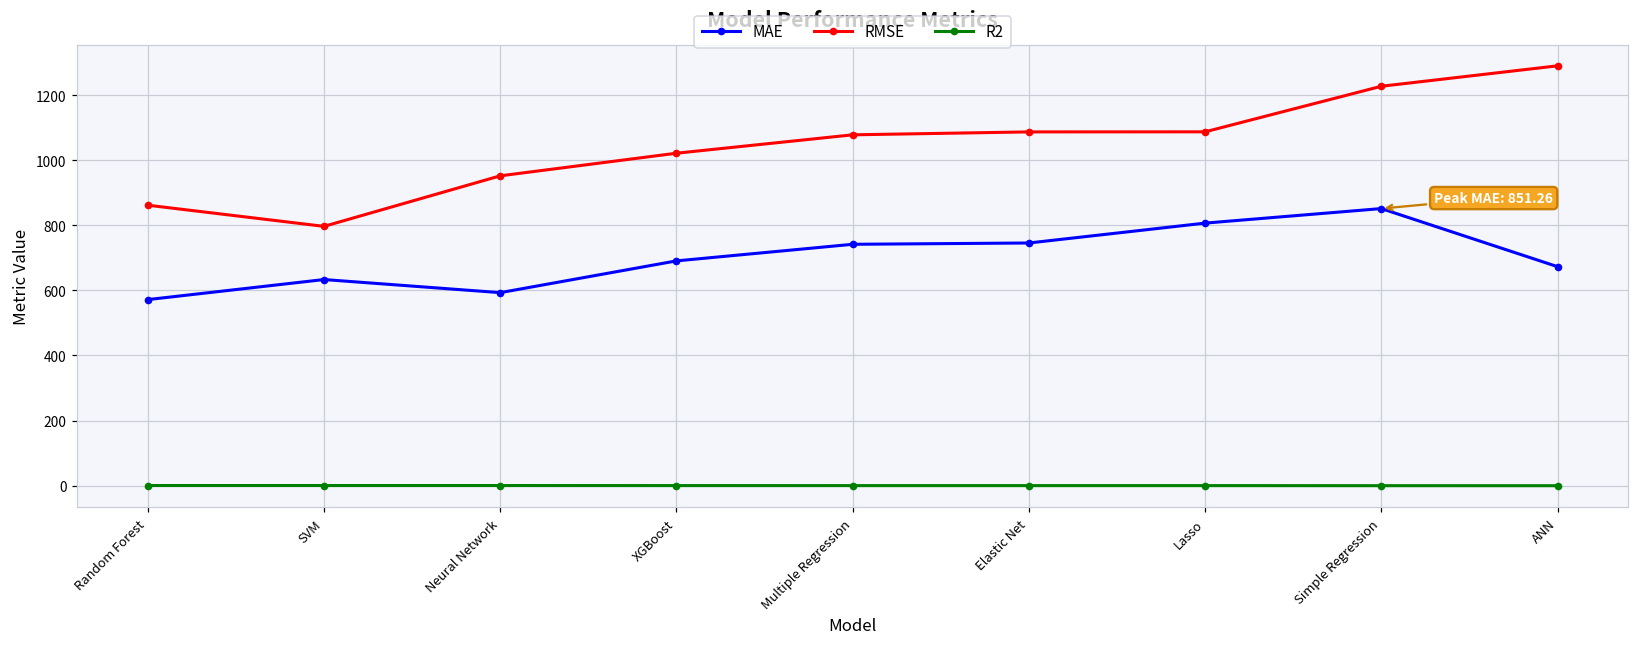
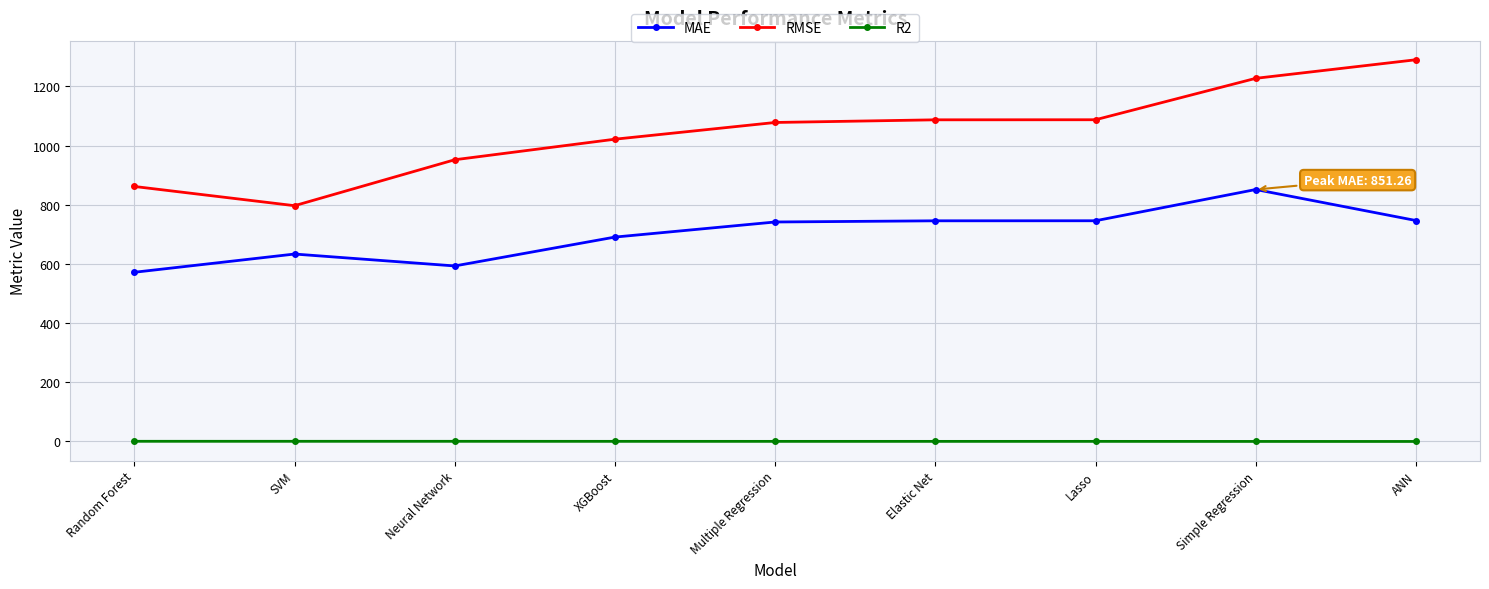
MAE, Lasso: 810 -> 750
MAE, ANN: 670 -> 750
